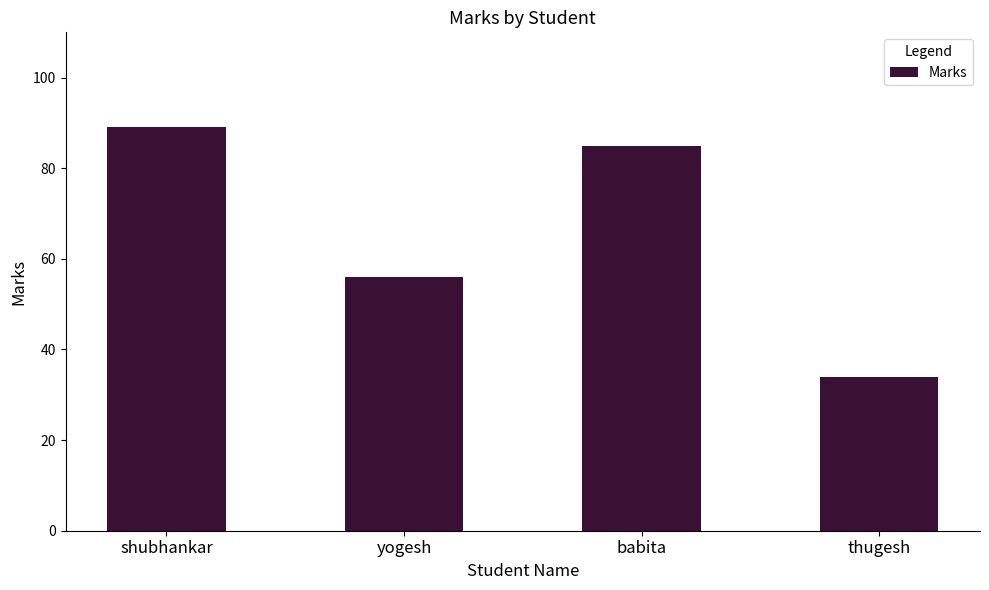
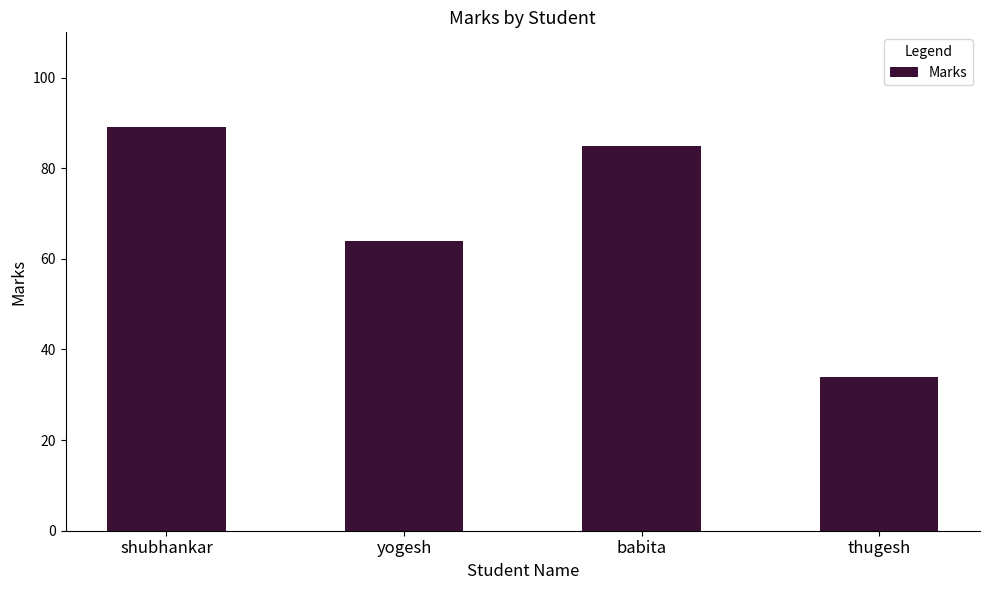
yogesh: 56 -> 64
